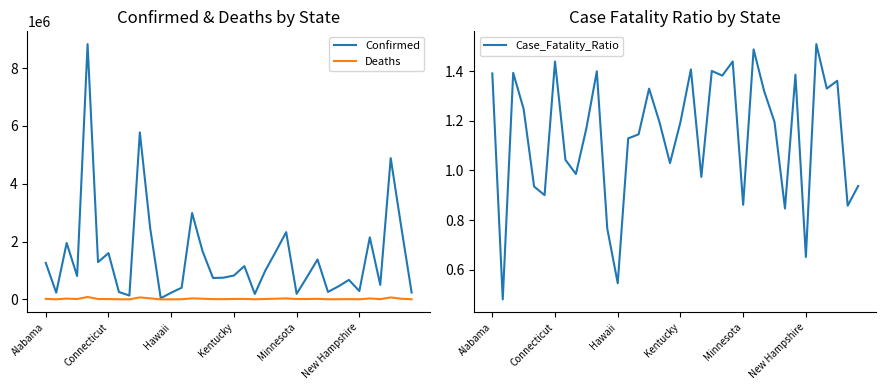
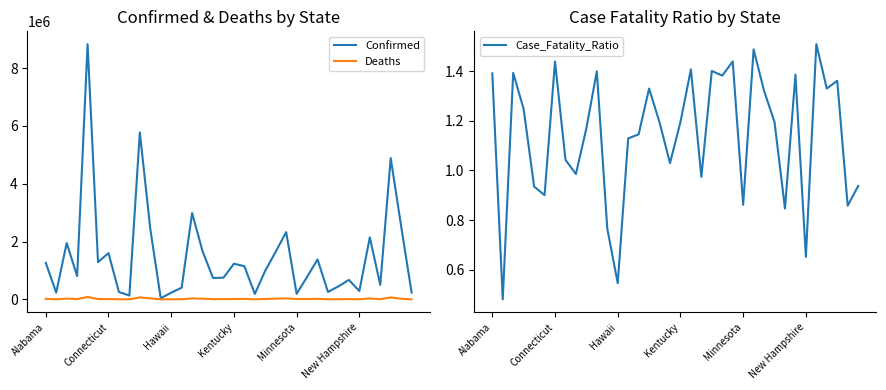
Confirmed & Deaths by State, Confirmed, Kentucky: 800000 -> 1200000
